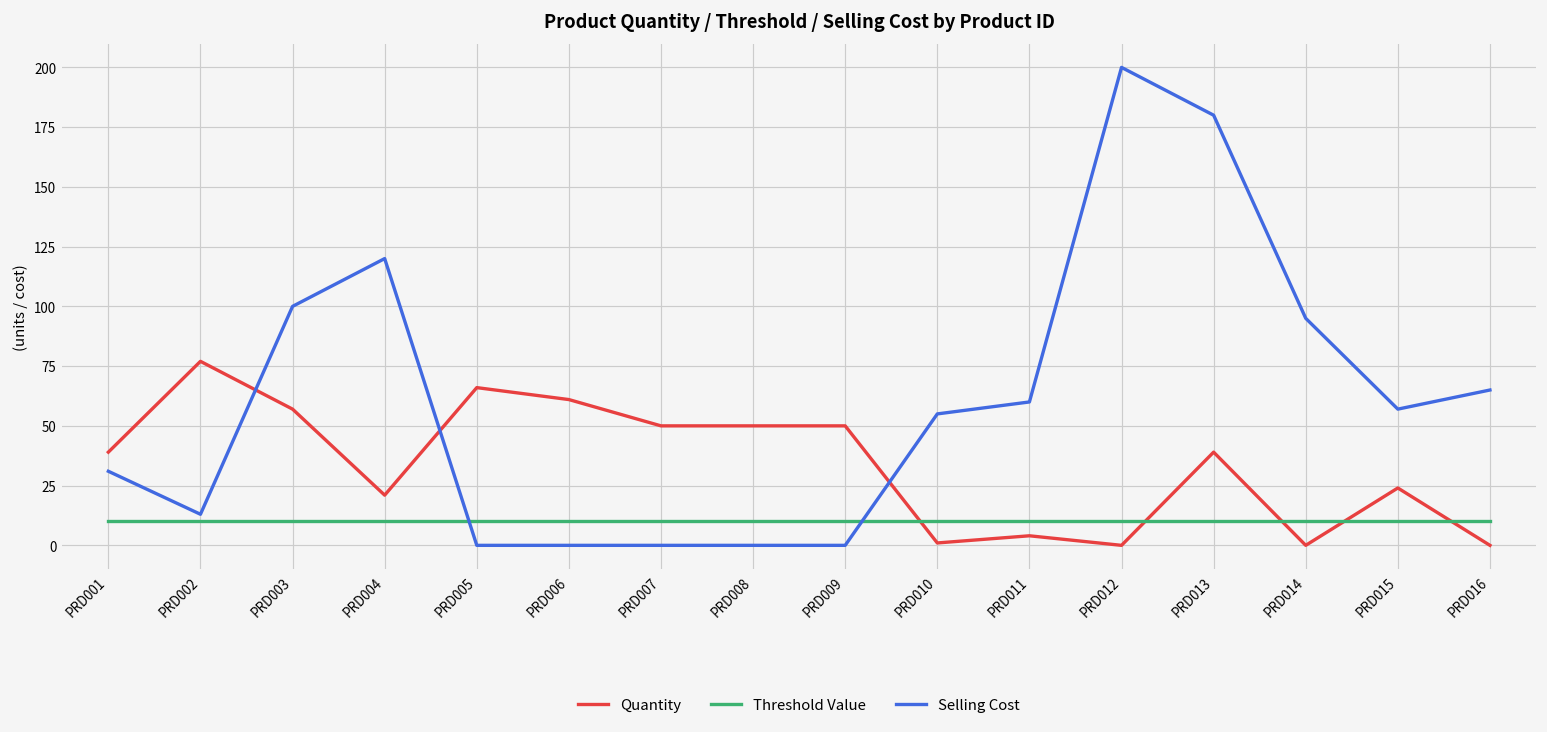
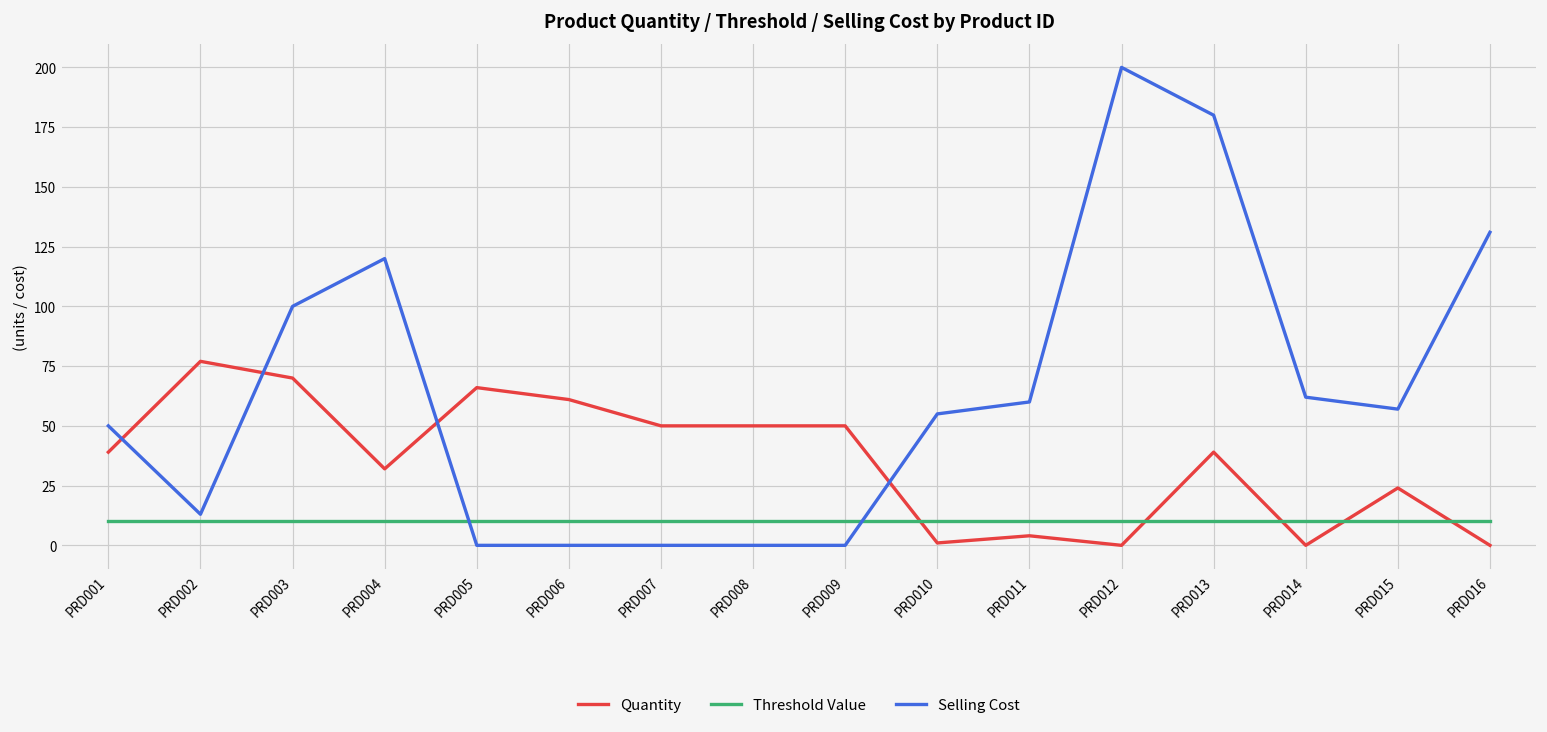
Selling Cost, PRD001: 31 -> 50
Quantity, PRD003: 57 -> 70
Quantity, PRD004: 21 -> 32
Selling Cost, PRD014: 95 -> 62
Selling Cost, PRD016: 65 -> 131
